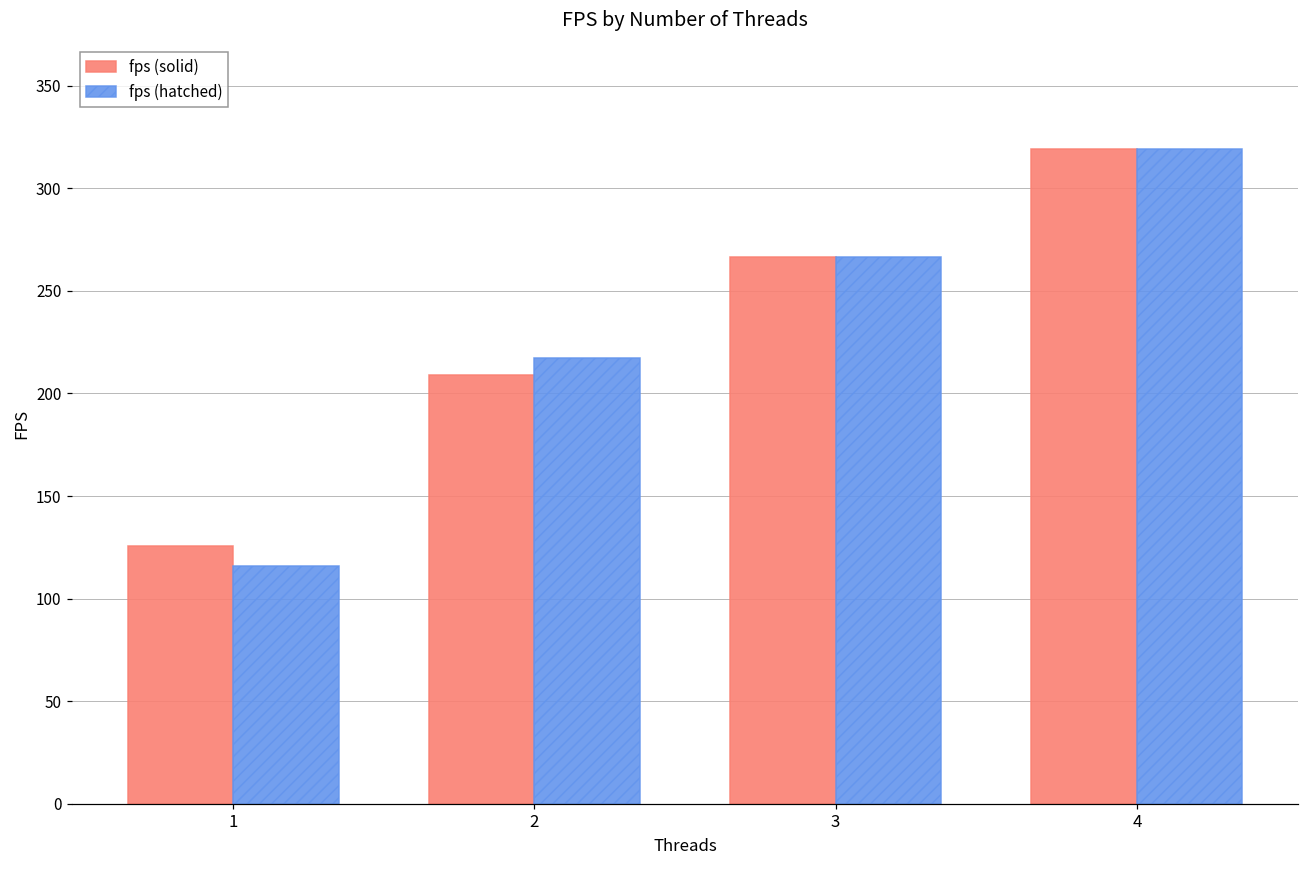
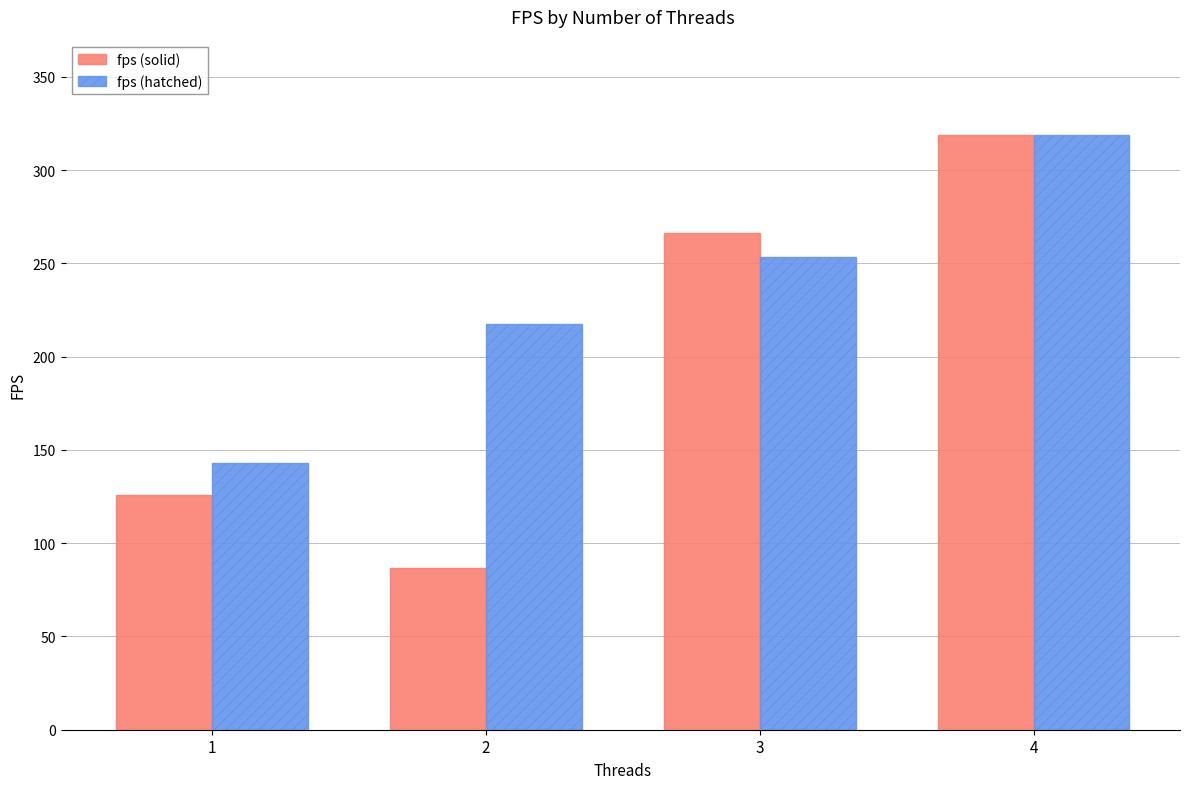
fps (hatched), 1: 116 -> 143
fps (solid), 2: 209 -> 87
fps (hatched), 3: 267 -> 253
